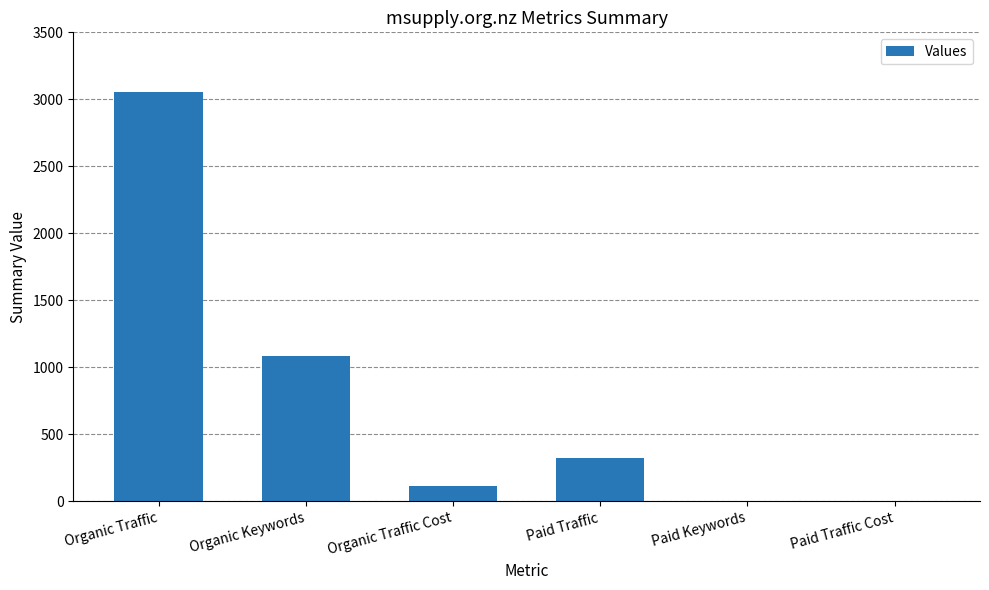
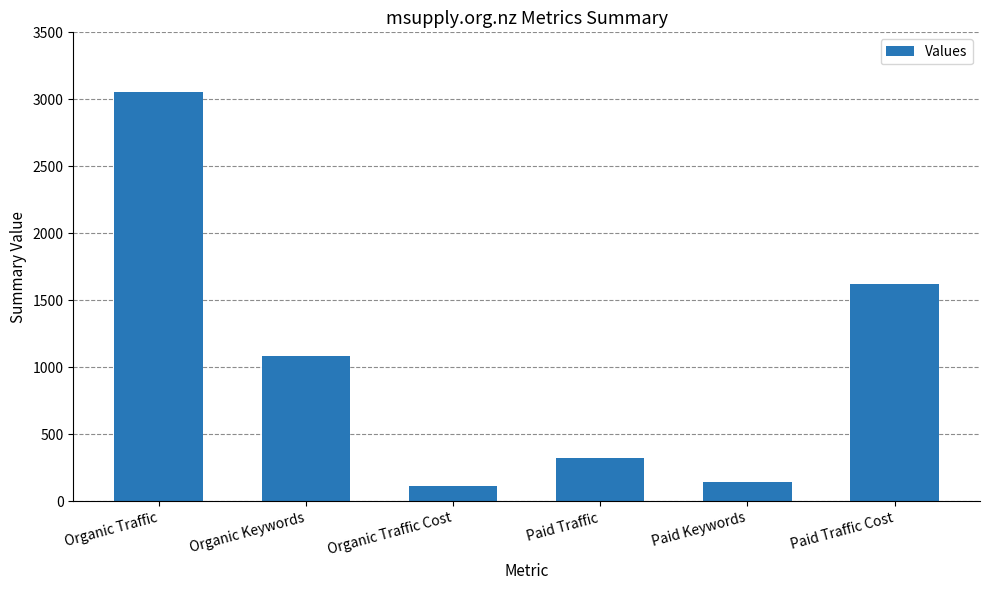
Paid Keywords: 0 -> 140
Paid Traffic Cost: 0 -> 1620
